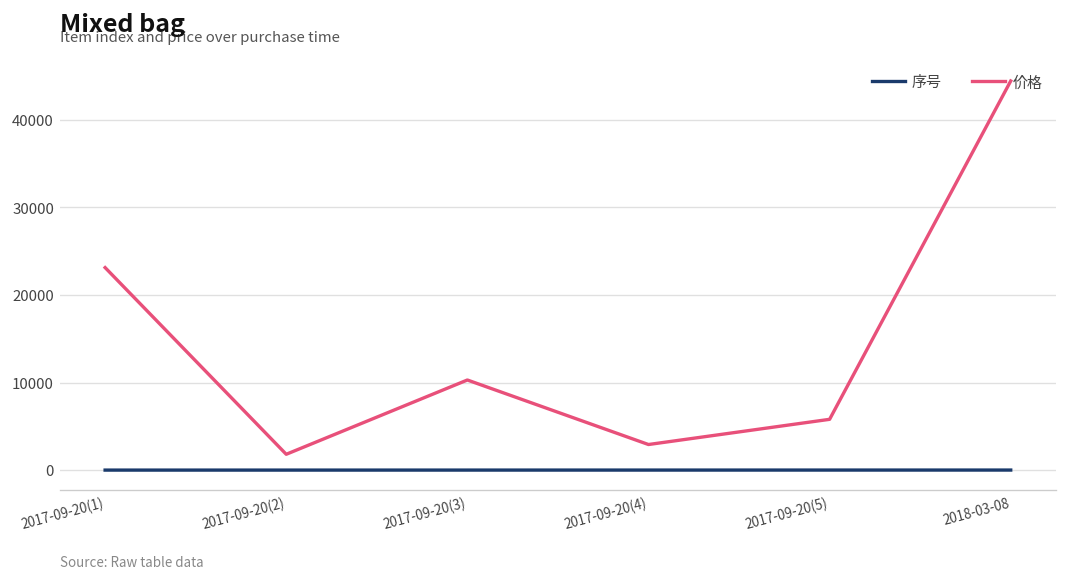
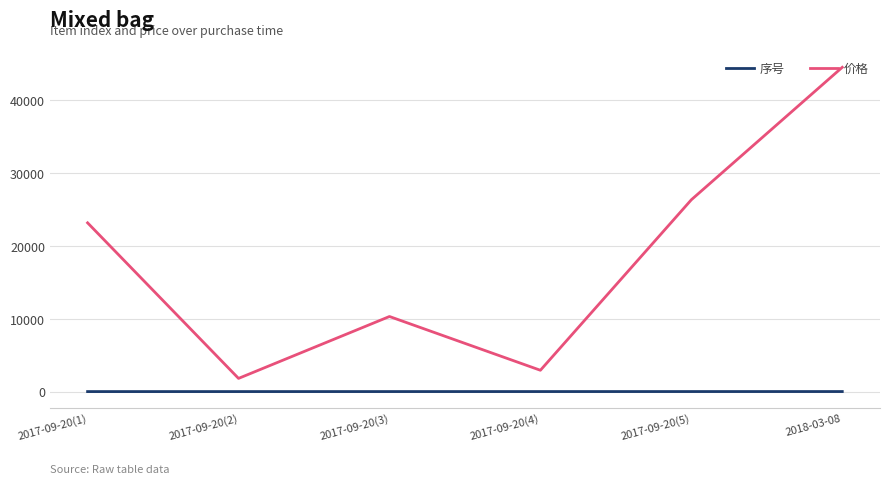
价格, 2017-09-20(5): 6000 -> 26000
